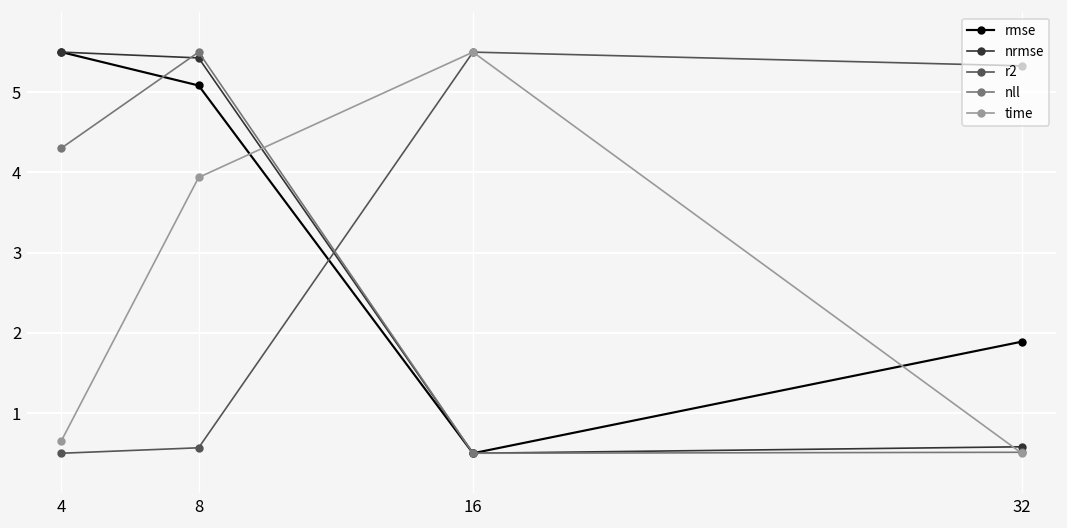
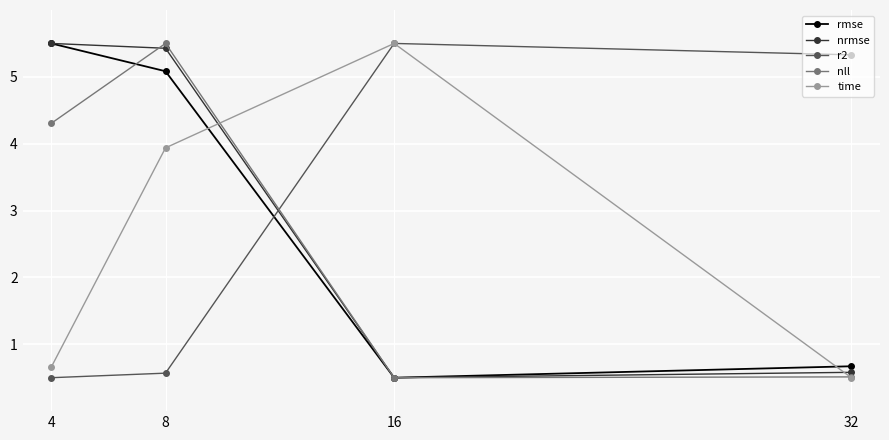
rmse, 32: 1.9 -> 0.7
